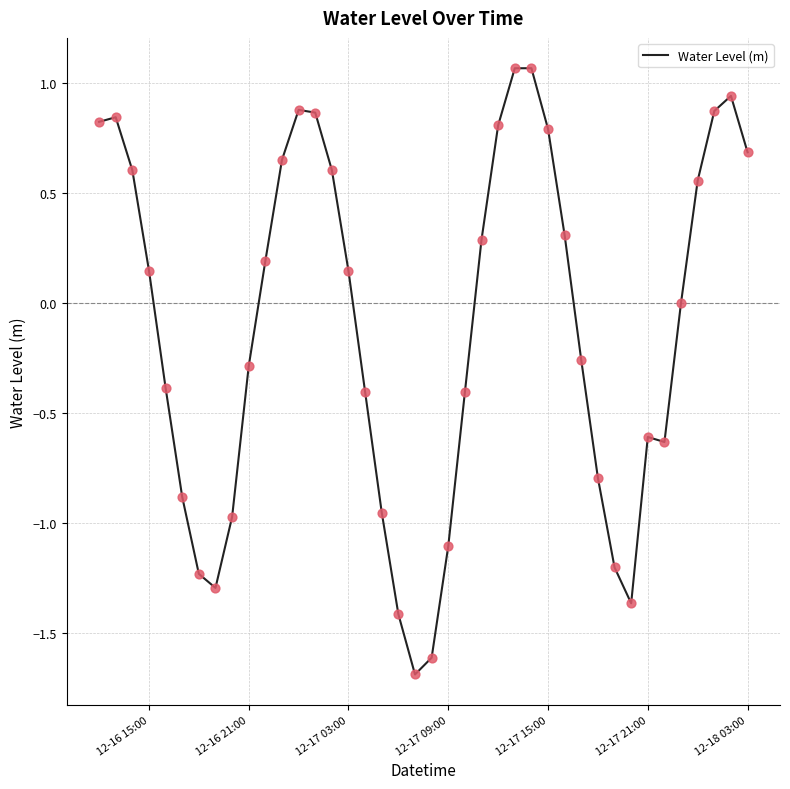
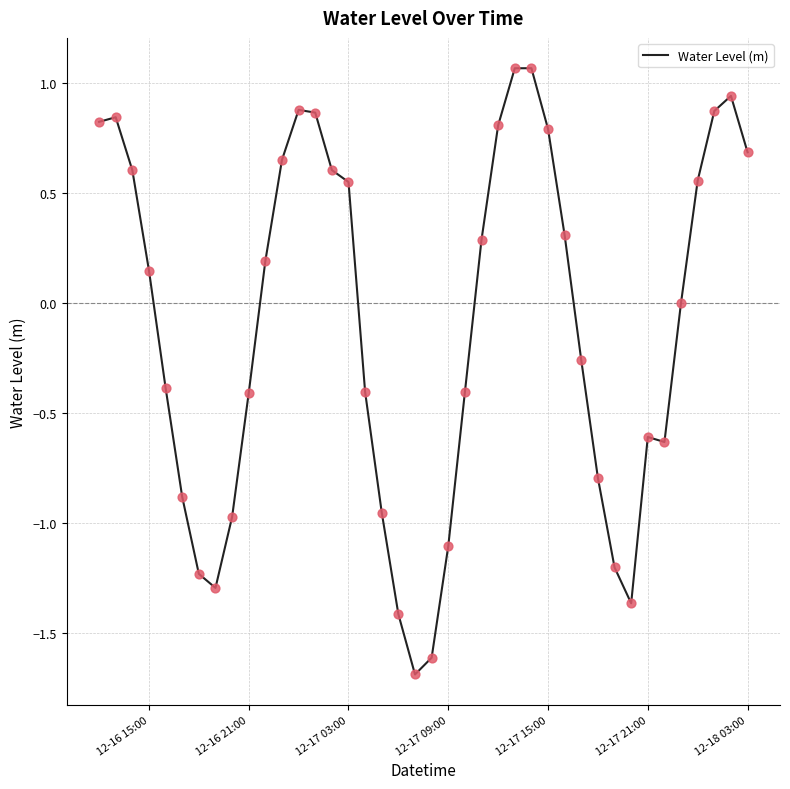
12-16 21:00: -0.29 -> -0.41
12-17 03:00: 0.15 -> 0.55
